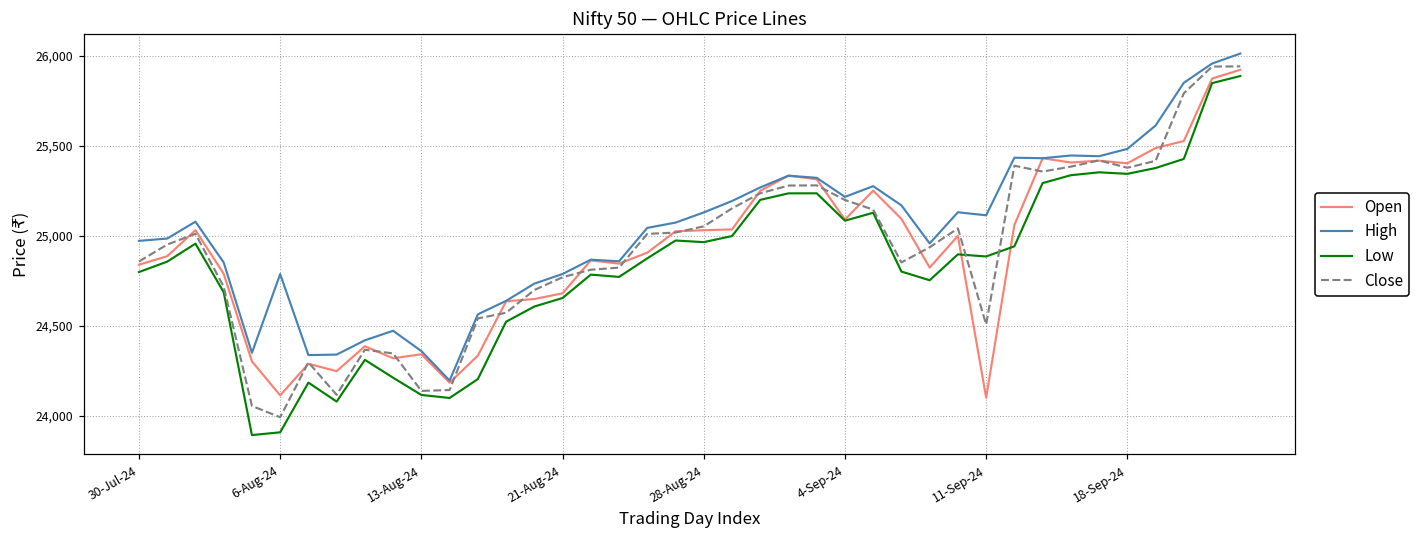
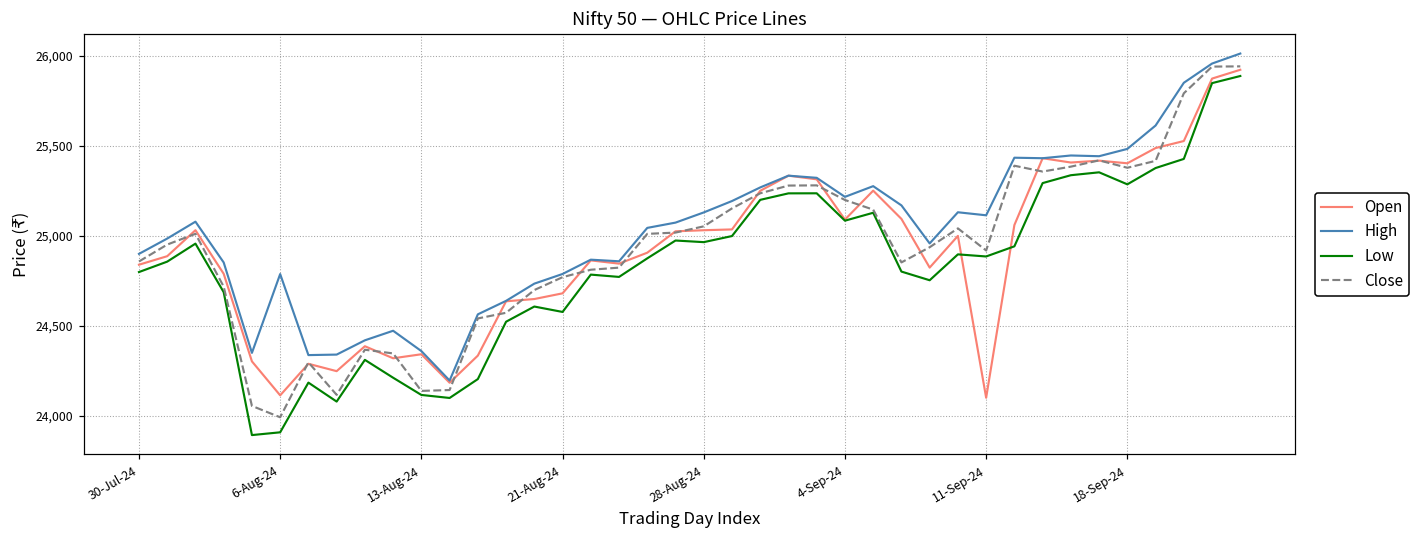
High, 30-Jul-24: 24,970 -> 24,900
Low, 21-Aug-24: 24,650 -> 24,580
Close, 11-Sep-24: 24,510 -> 24,920
Low, 18-Sep-24: 25,340 -> 25,290
